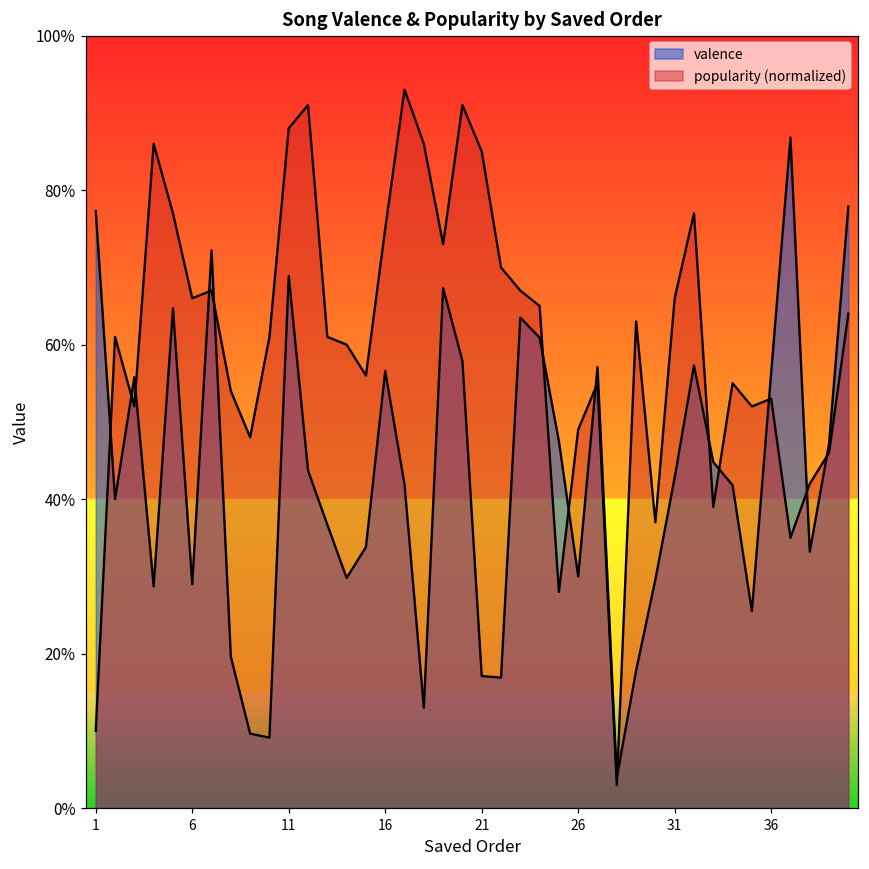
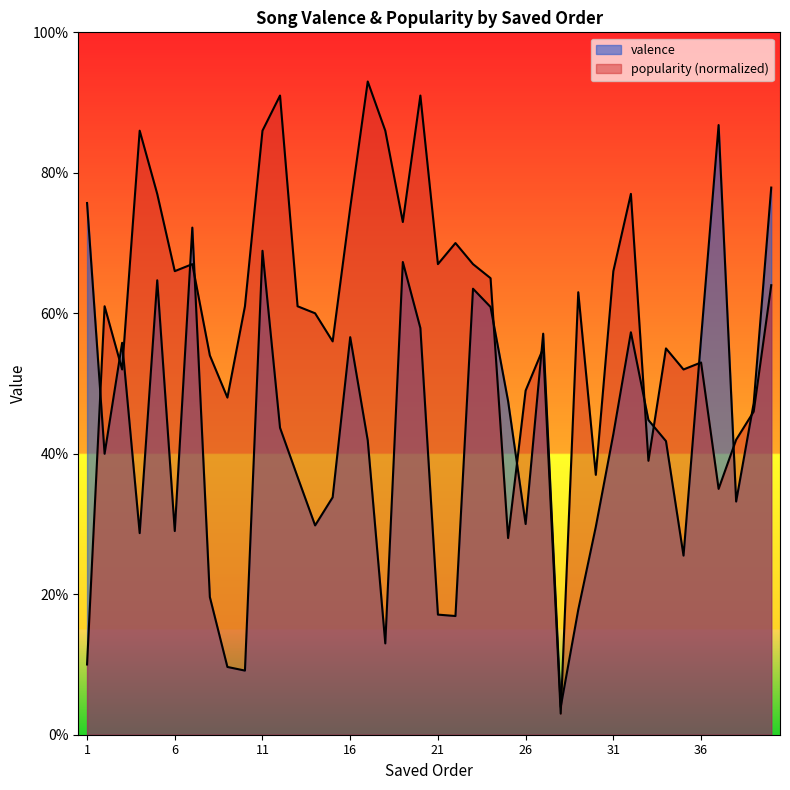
valence, 1: 77% -> 76%
popularity (normalized), 11: 88% -> 86%
popularity (normalized), 21: 85% -> 67%
